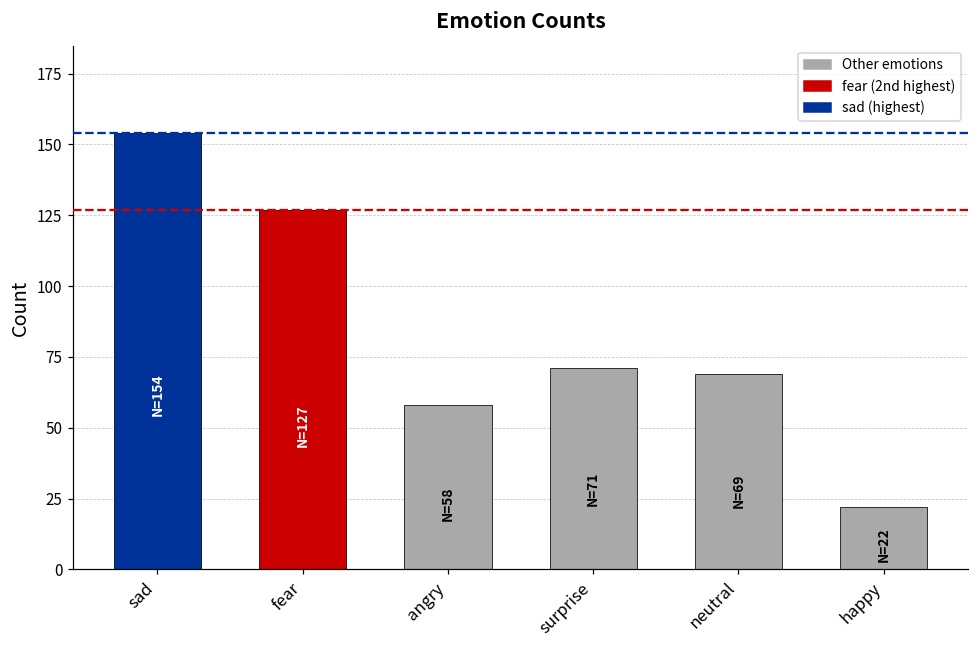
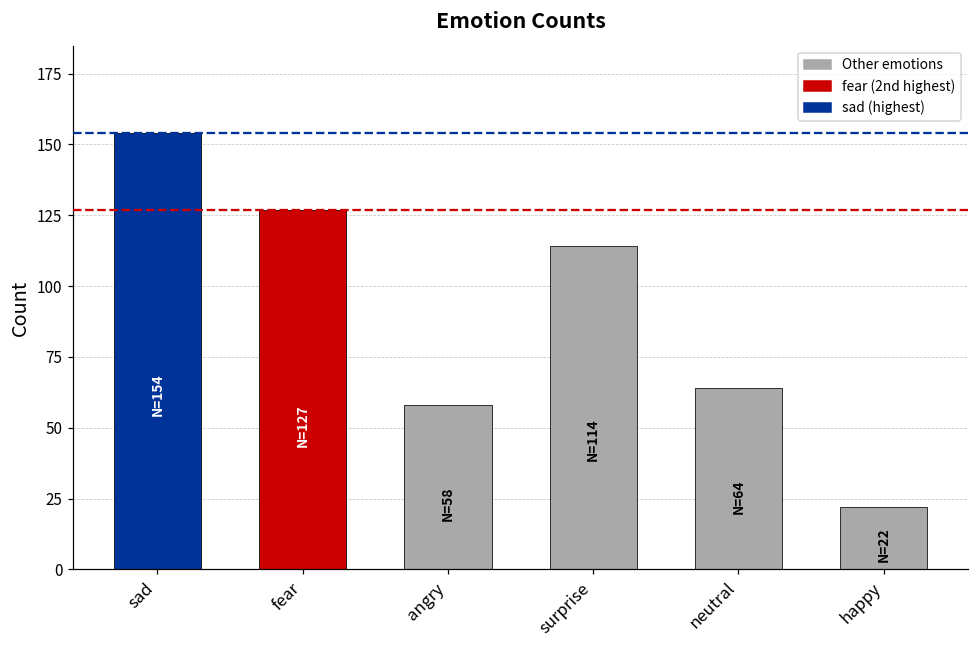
surprise: 71 -> 114
neutral: 69 -> 64
